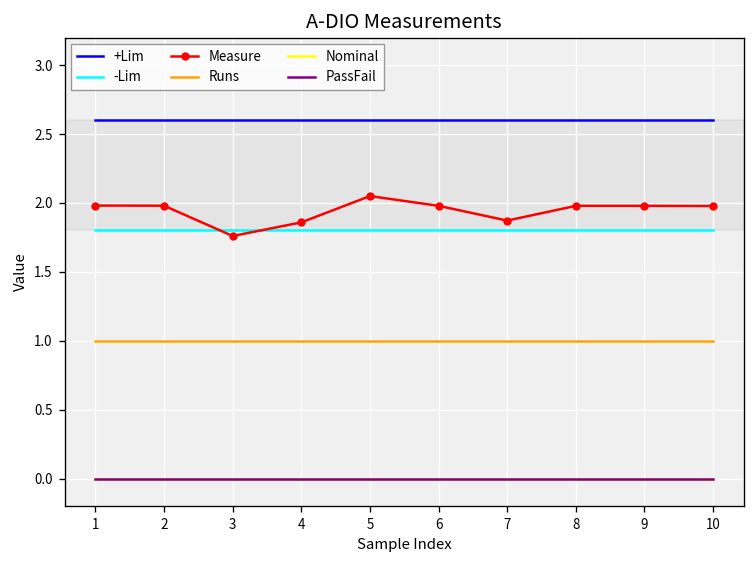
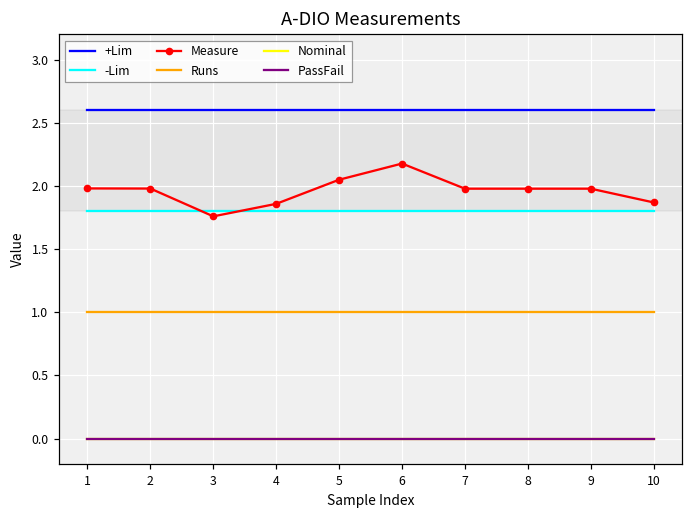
Measure, 6: 1.98 -> 2.18
Measure, 7: 1.87 -> 1.98
Measure, 10: 1.98 -> 1.87
